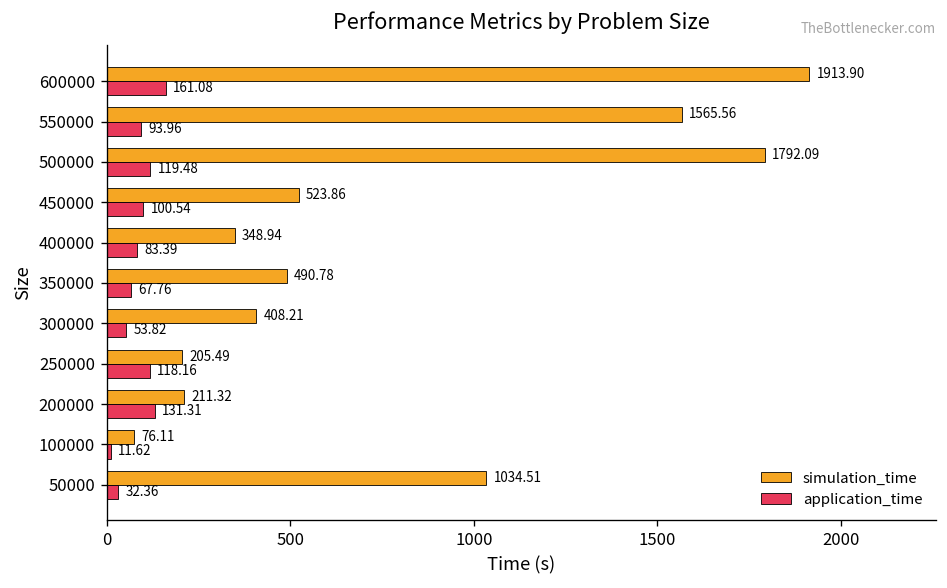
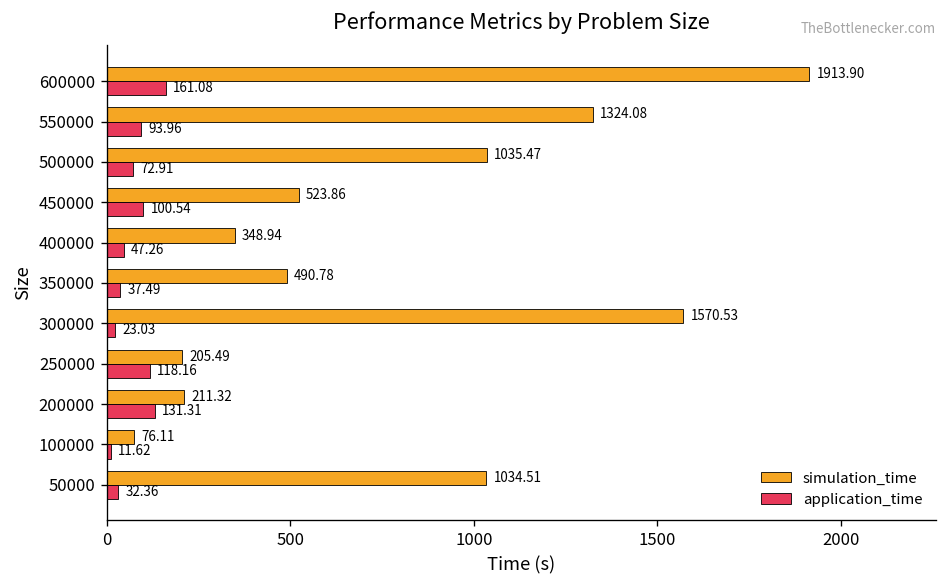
simulation_time, 550000: 1565.56 -> 1324.08
simulation_time, 500000: 1792.09 -> 1035.47
application_time, 500000: 119.48 -> 72.91
application_time, 400000: 83.39 -> 47.26
application_time, 350000: 67.76 -> 37.49
simulation_time, 300000: 408.21 -> 1570.53
application_time, 300000: 53.82 -> 23.03
